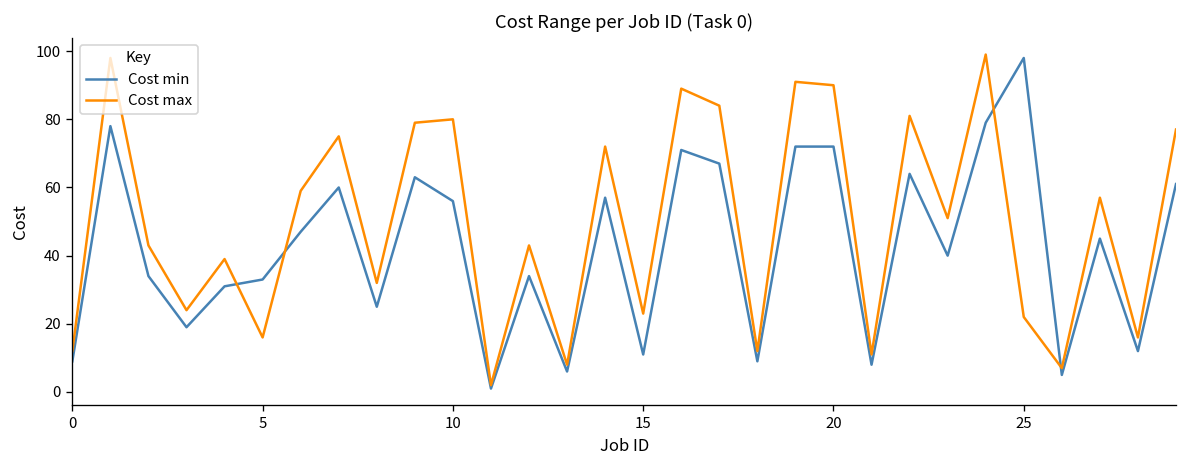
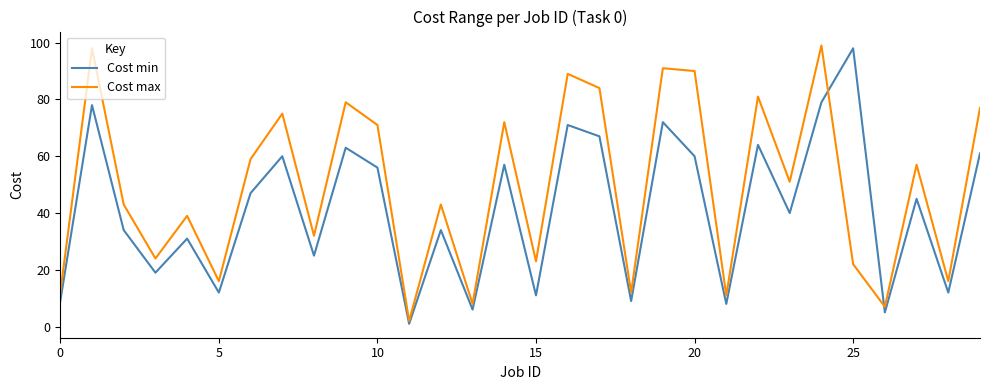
Cost min, 5: 33 -> 12
Cost max, 10: 80 -> 71
Cost min, 20: 72 -> 60
